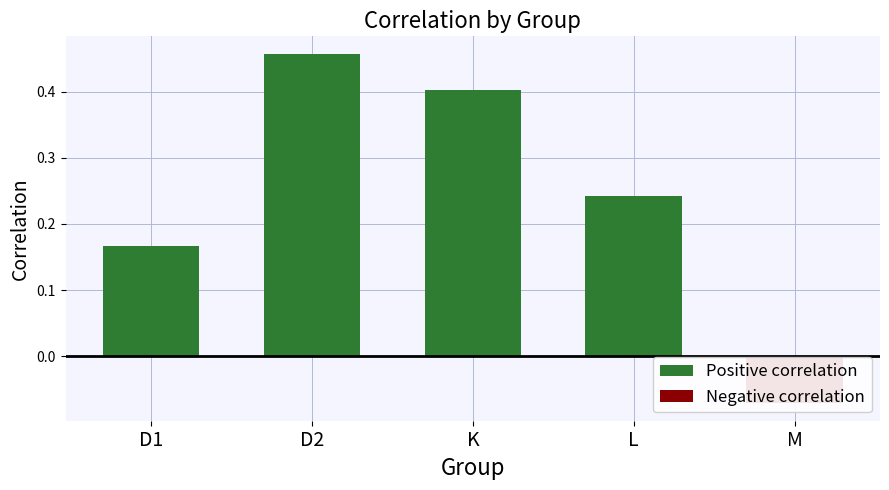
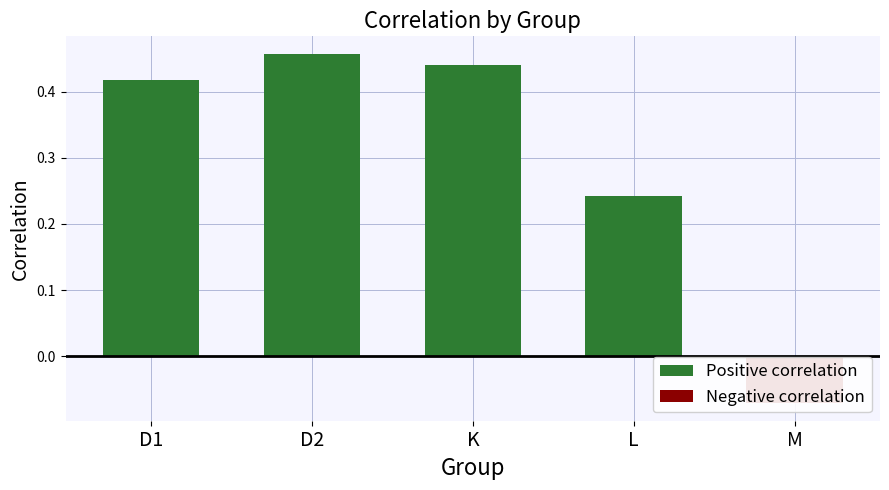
Positive correlation, D1: 0.17 -> 0.42
Positive correlation, K: 0.40 -> 0.44
